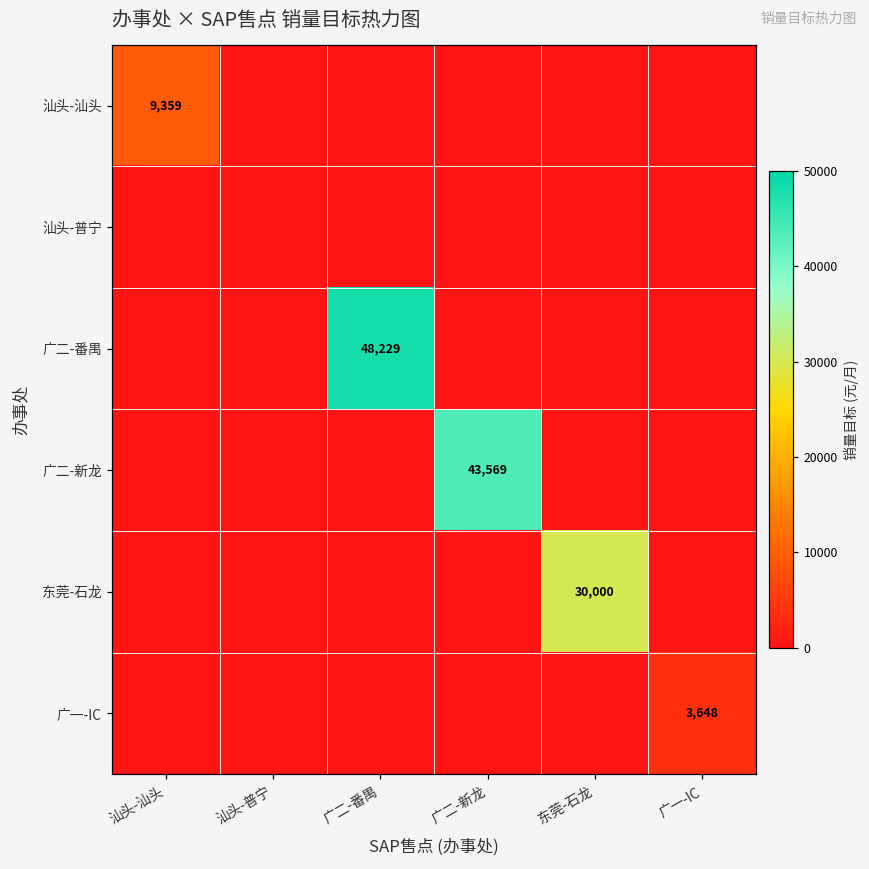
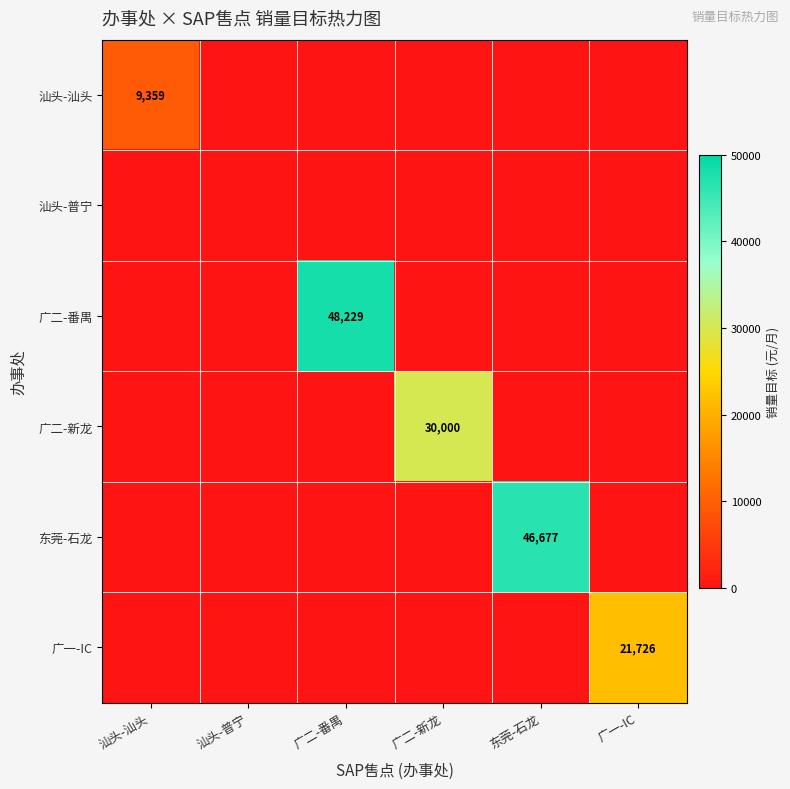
广二-新龙, 广二-新龙: 43,569 -> 30,000
东莞-石龙, 东莞-石龙: 30,000 -> 46,677
广一-IC, 广一-IC: 3,648 -> 21,726
